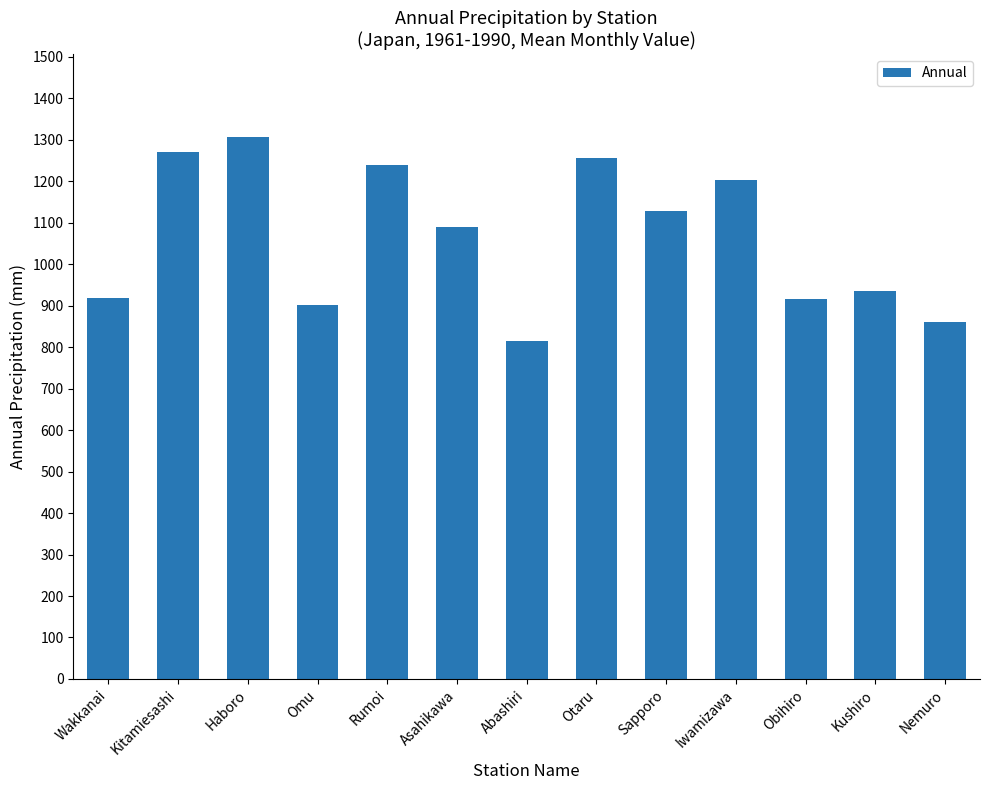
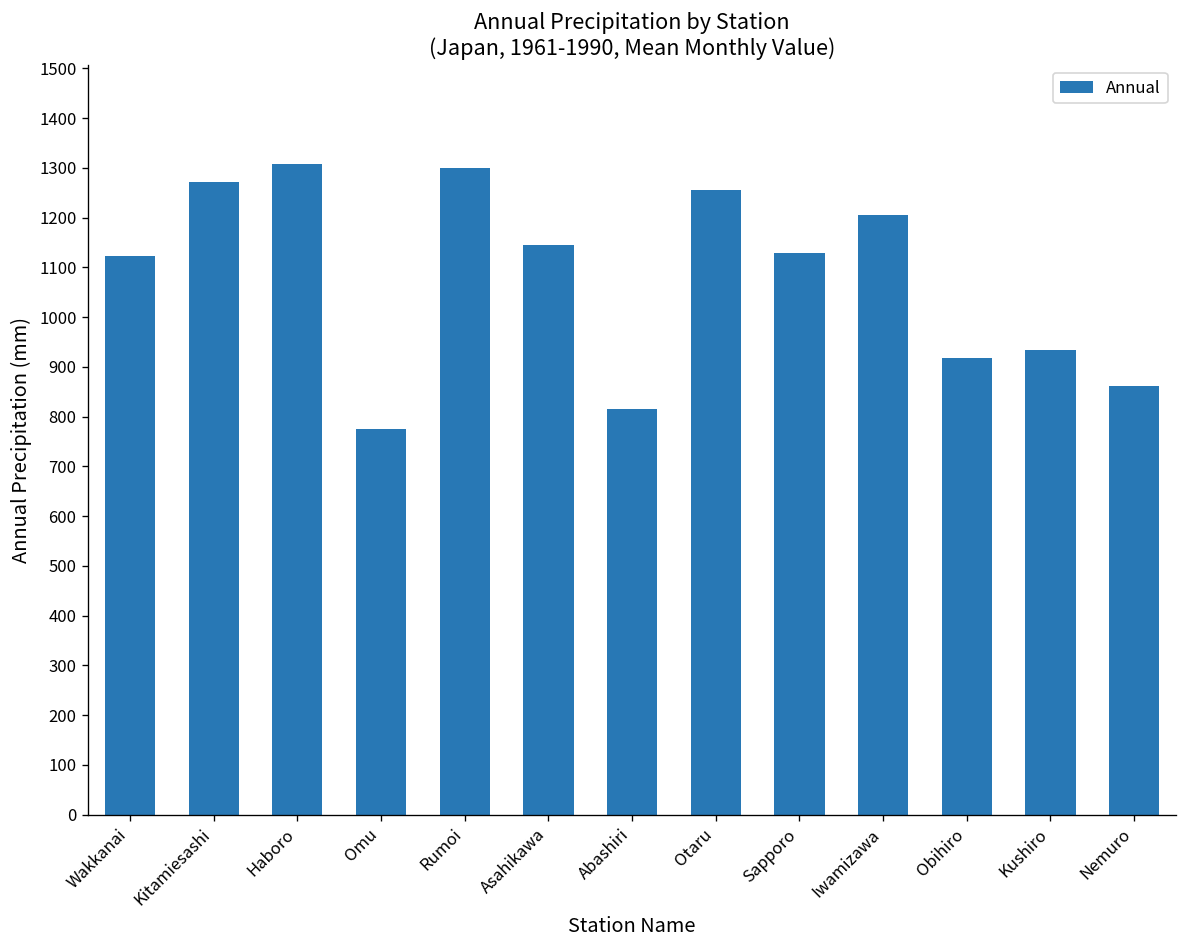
Wakkanai: 920 -> 1120
Omu: 900 -> 770
Rumoi: 1240 -> 1300
Asahikawa: 1090 -> 1140
